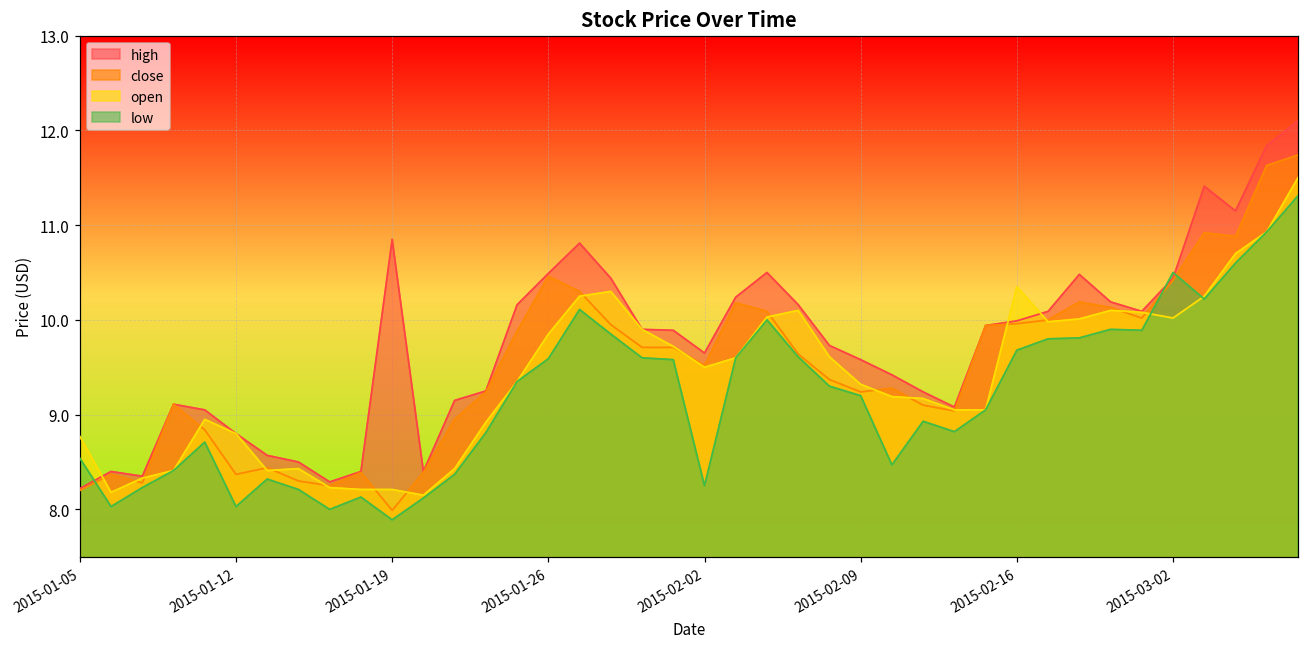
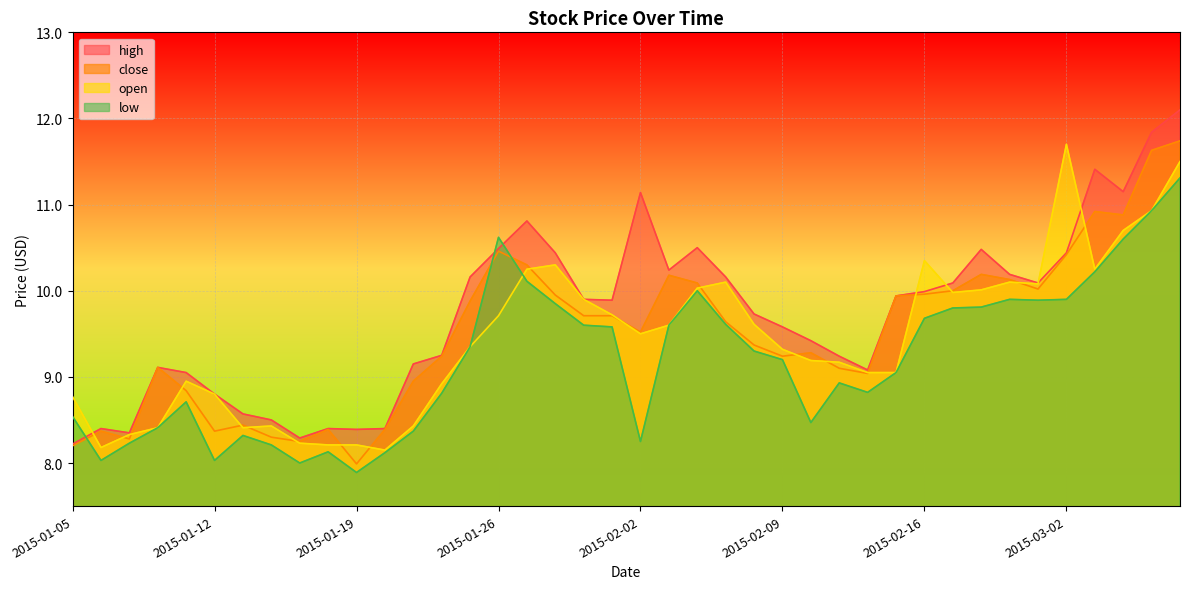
high, 2015-01-19: 10.9 -> 8.4
open, 2015-01-26: 9.9 -> 9.7
low, 2015-01-26: 9.6 -> 10.6
high, 2015-02-02: 9.7 -> 11.1
open, 2015-03-02: 10.0 -> 11.7
low, 2015-03-02: 10.5 -> 9.9
